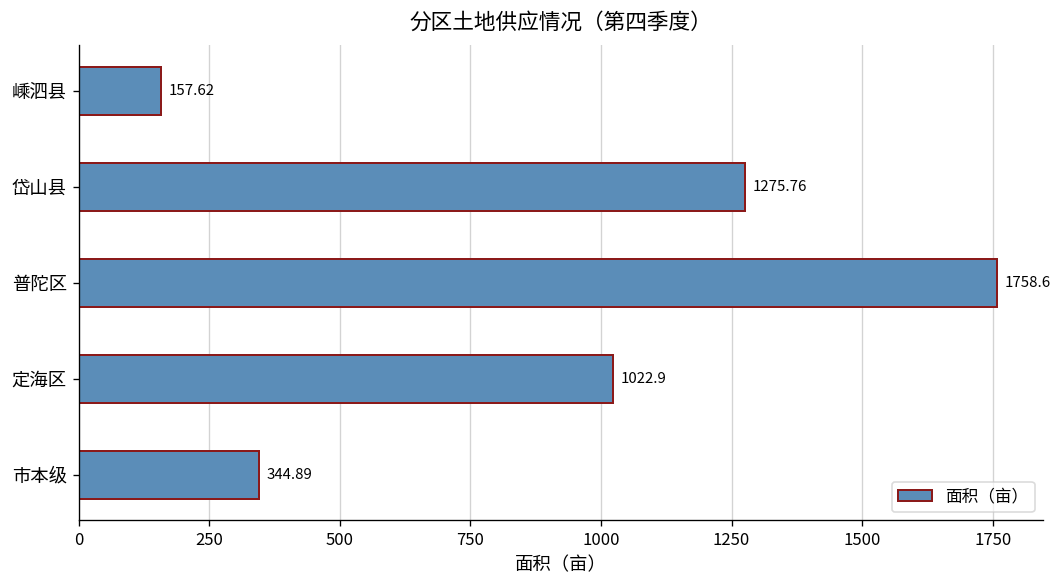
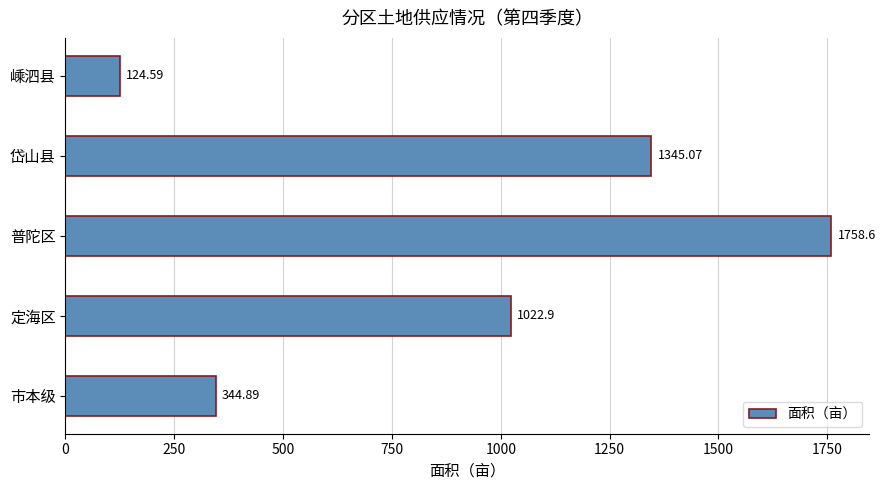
嵊泗县: 157.62 -> 124.59
岱山县: 1275.76 -> 1345.07
